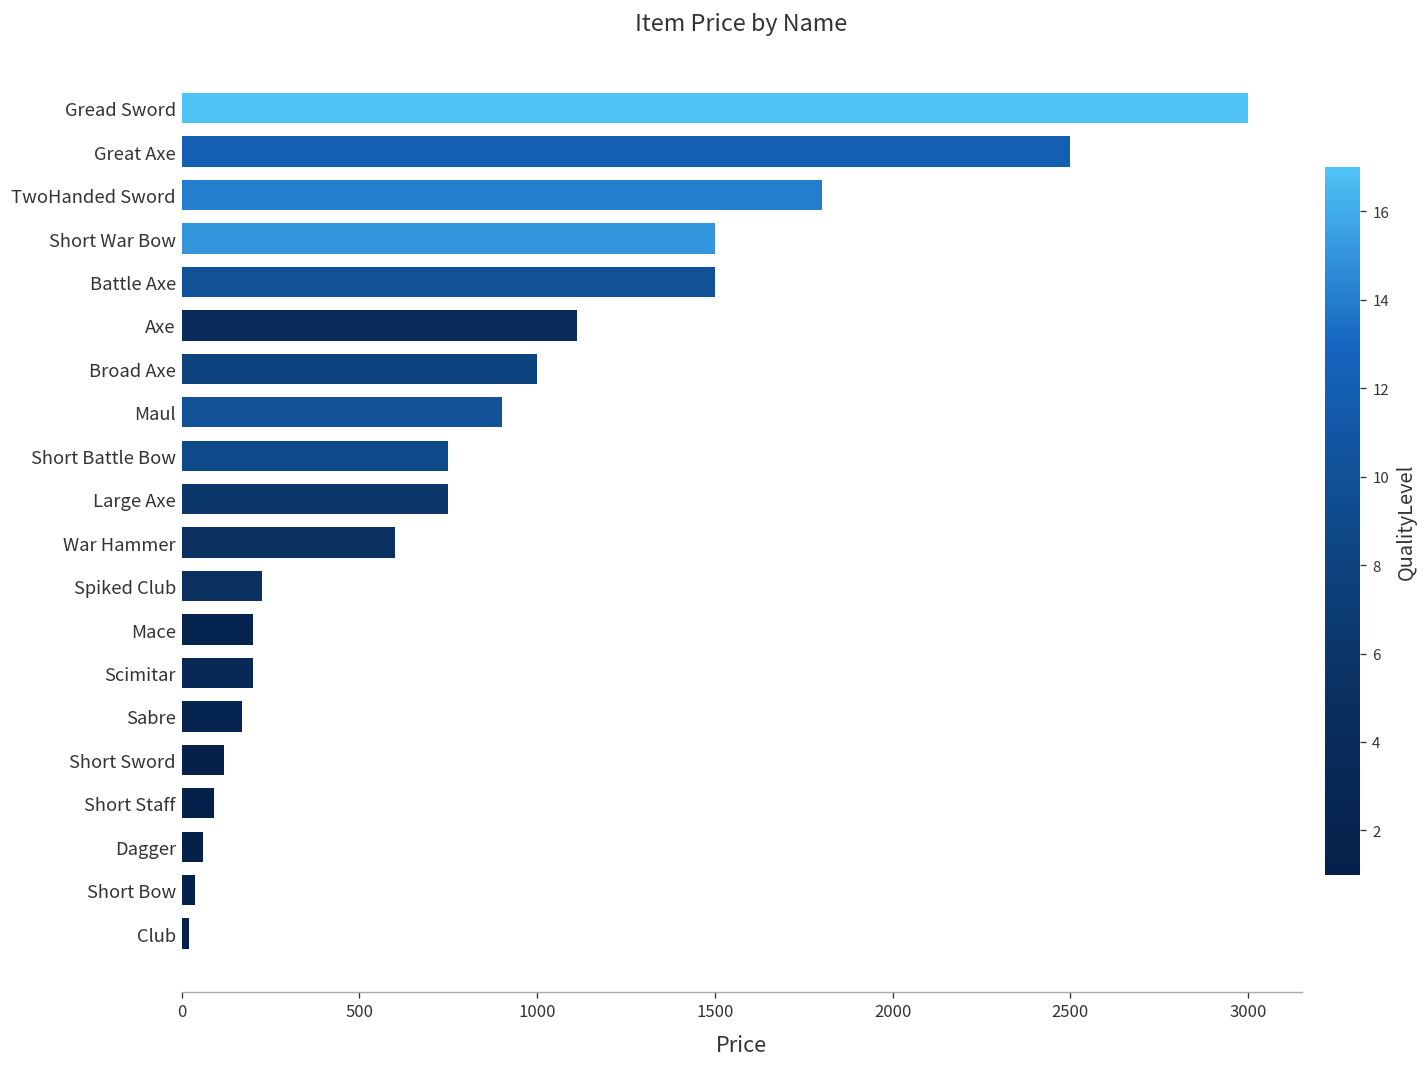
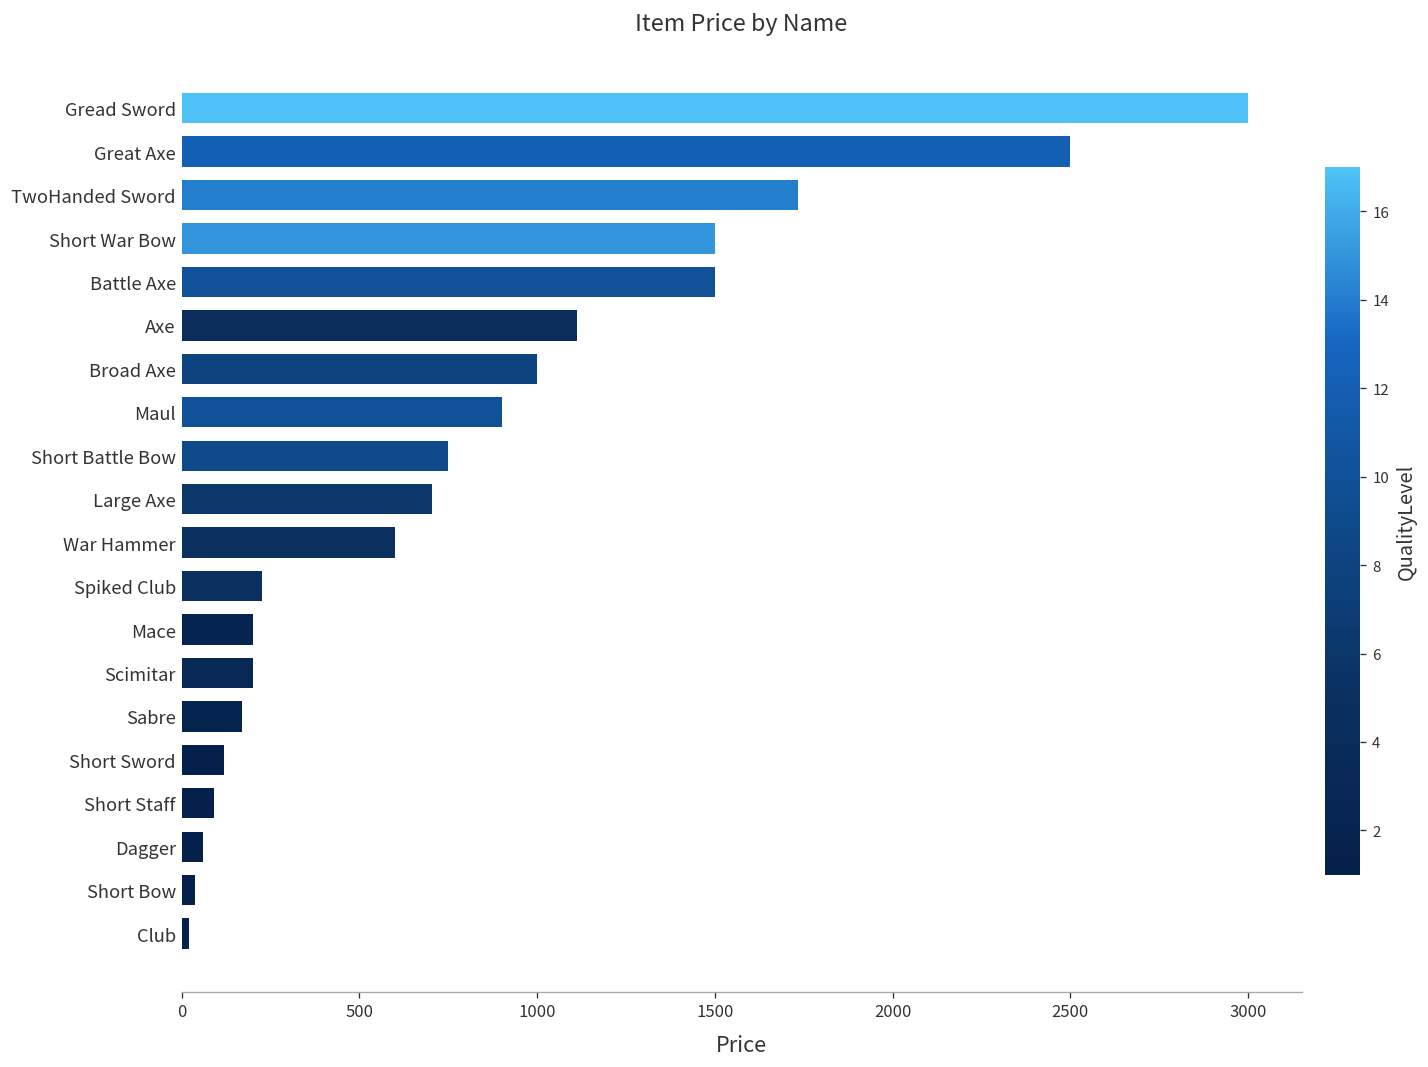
TwoHanded Sword: 1800 -> 1740
Large Axe: 750 -> 710
